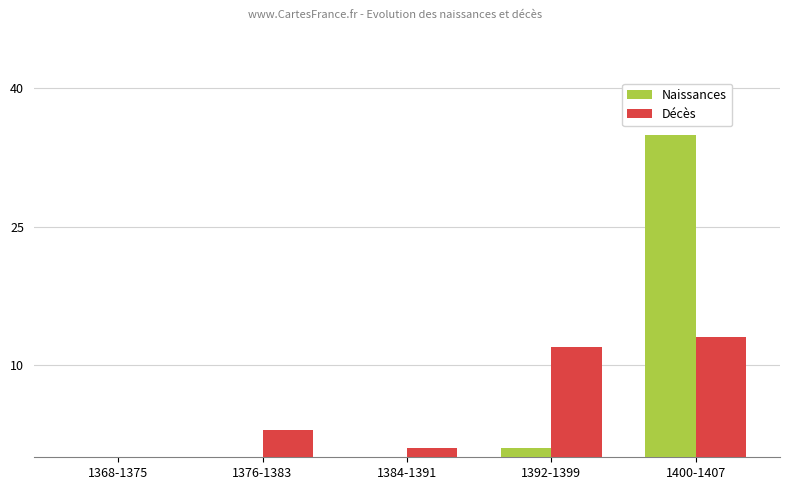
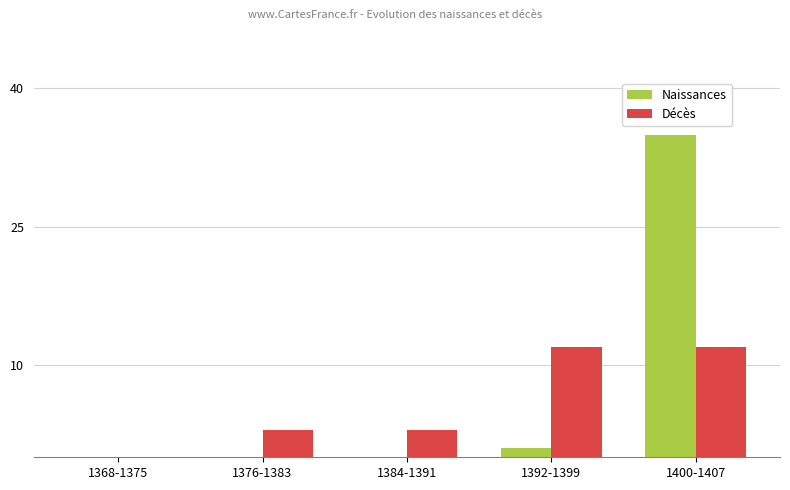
Décès, 1384-1391: 1 -> 3
Décès, 1400-1407: 13 -> 12
